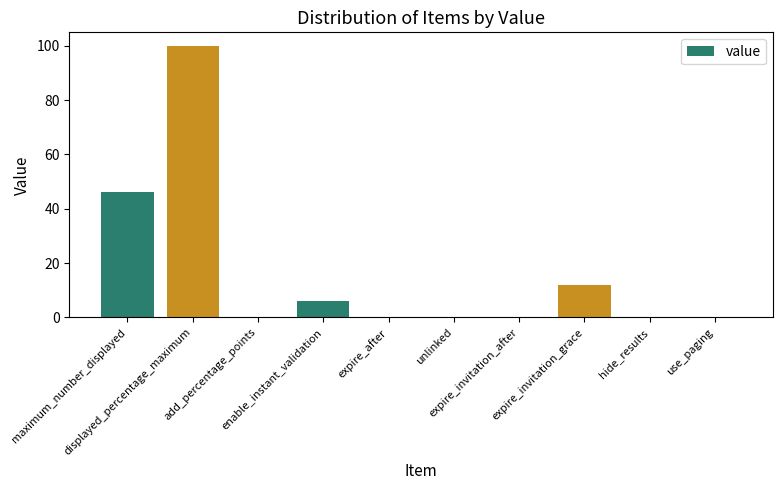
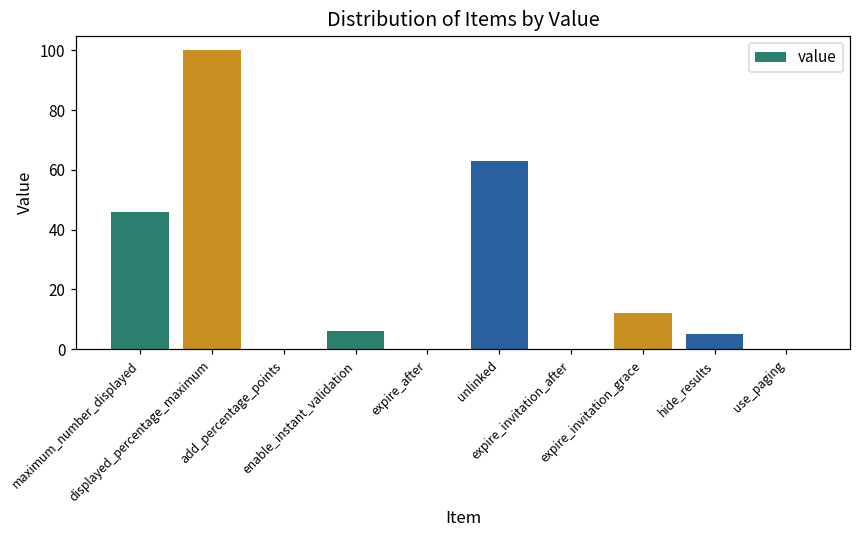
unlinked: 0 -> 63
hide_results: 0 -> 5
